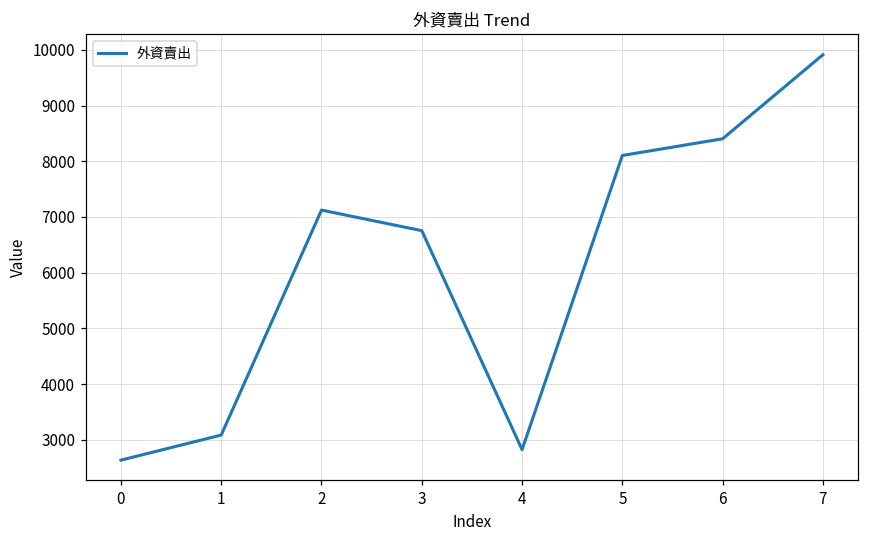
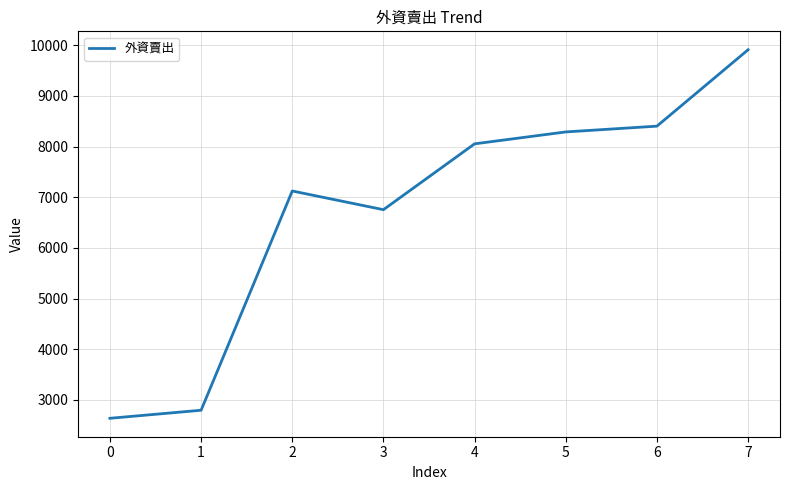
1: 3100 -> 2800
4: 2800 -> 8100
5: 8100 -> 8300
